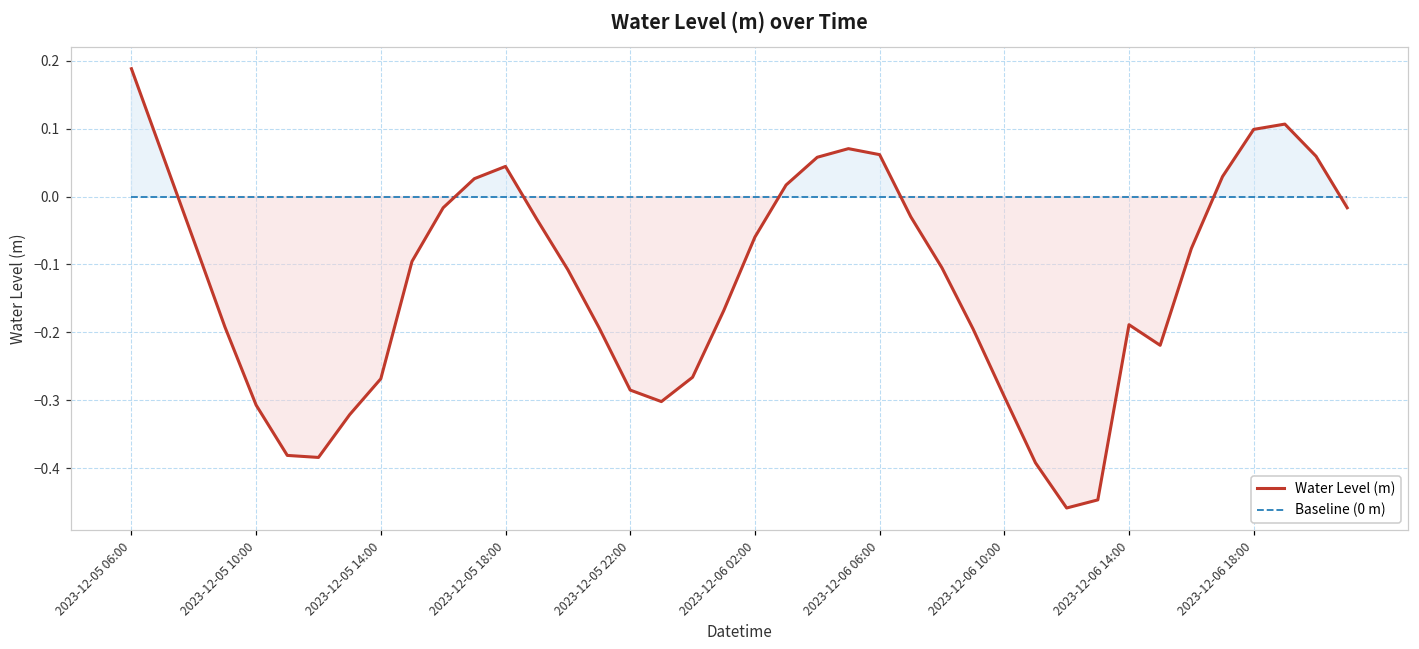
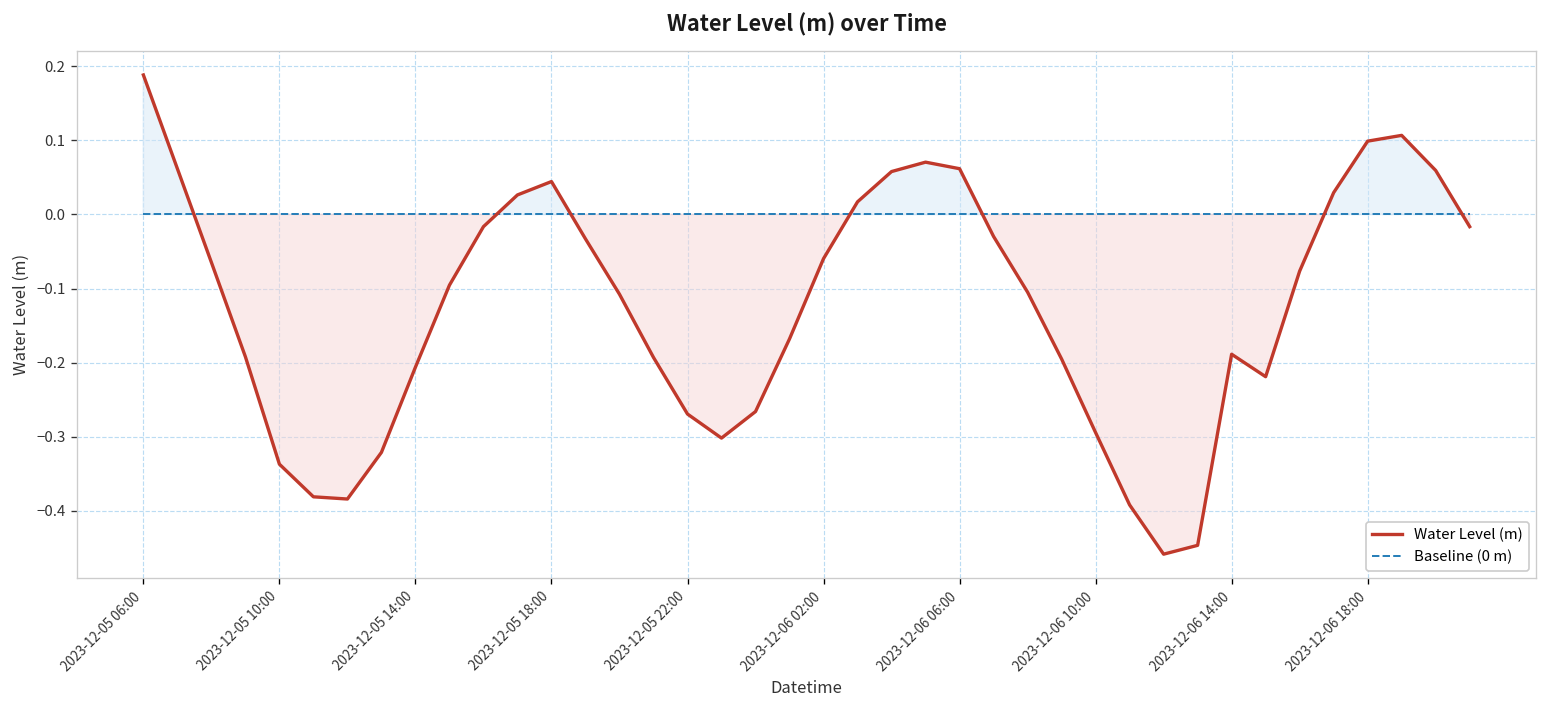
Water Level (m), 2023-12-05 10:00: -0.31 -> -0.34
Water Level (m), 2023-12-05 14:00: -0.27 -> -0.21
Water Level (m), 2023-12-05 22:00: -0.28 -> -0.27
